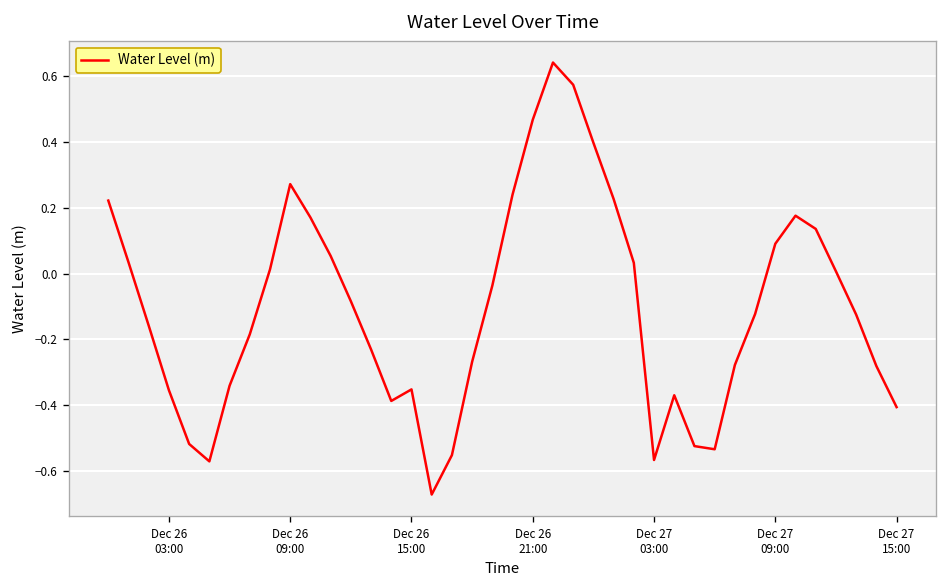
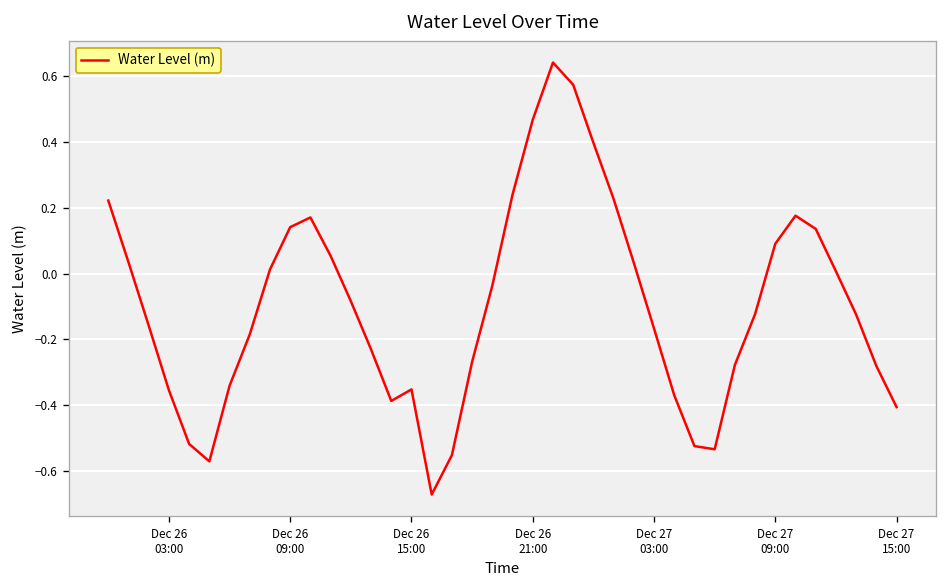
Dec 26 09:00: 0.27 -> 0.14
Dec 27 03:00: -0.57 -> -0.17
